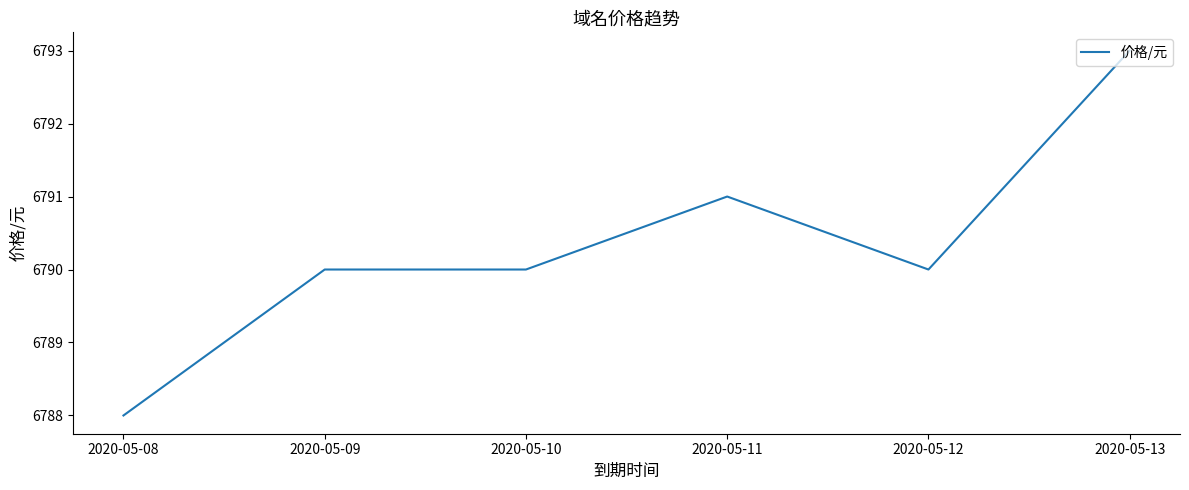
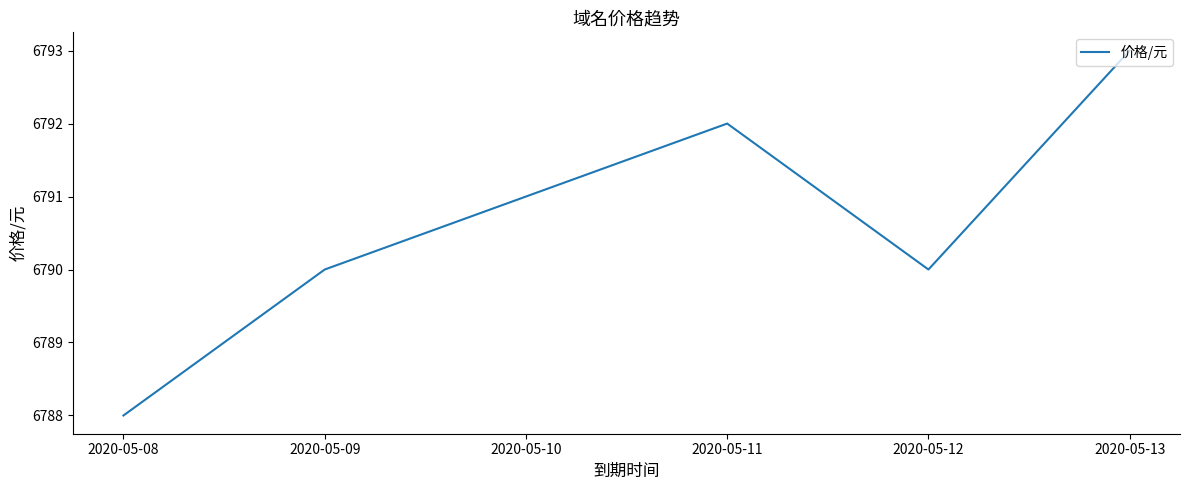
2020-05-10: 6790 -> 6791
2020-05-11: 6791 -> 6792
